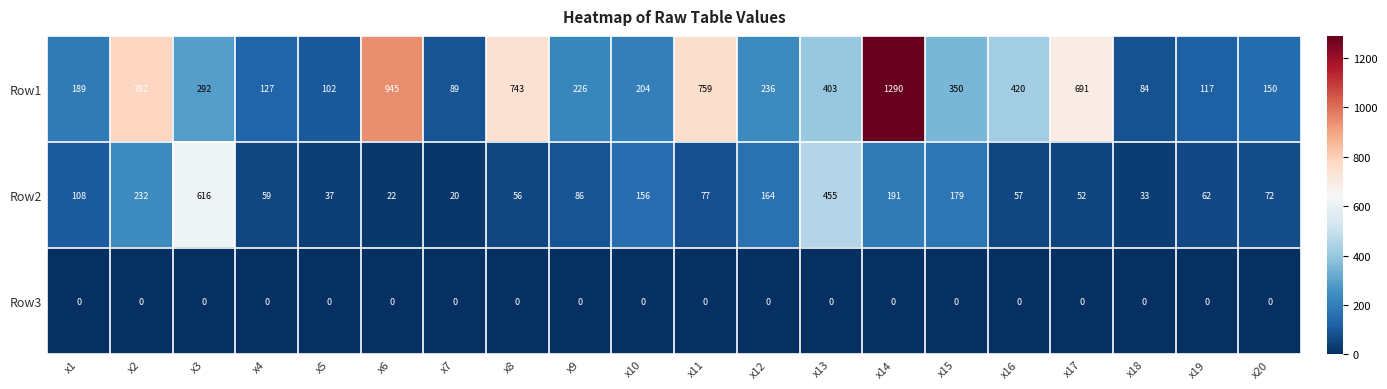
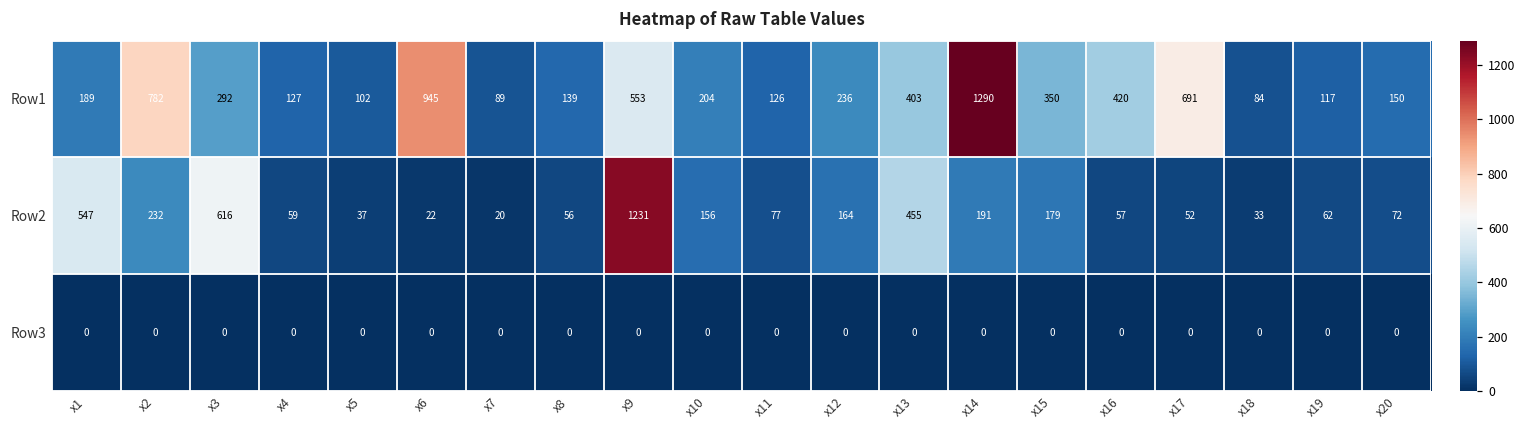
Row1, x8: 743 -> 139
Row1, x9: 226 -> 553
Row1, x11: 759 -> 126
Row2, x1: 108 -> 547
Row2, x9: 86 -> 1231
